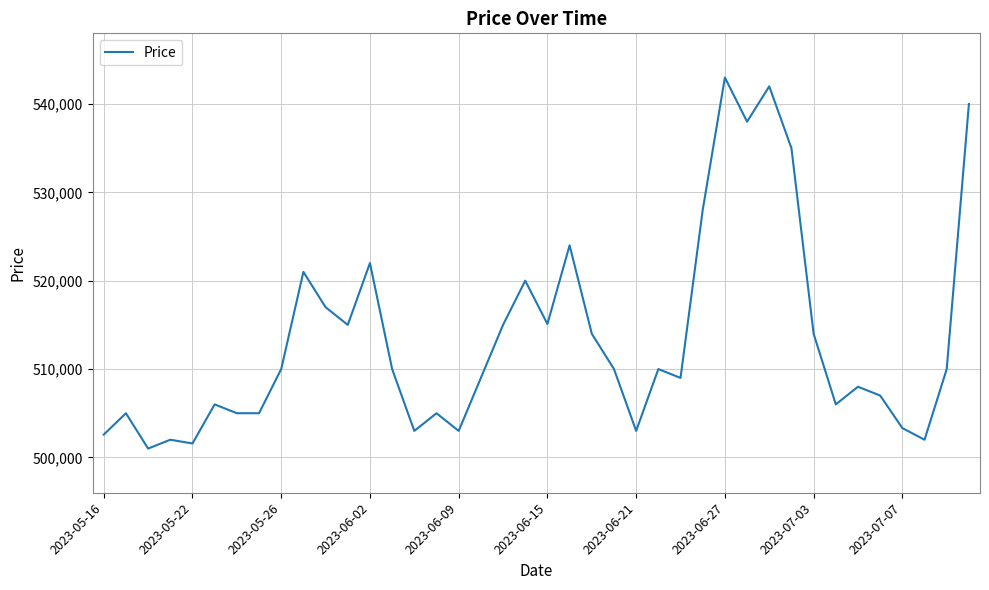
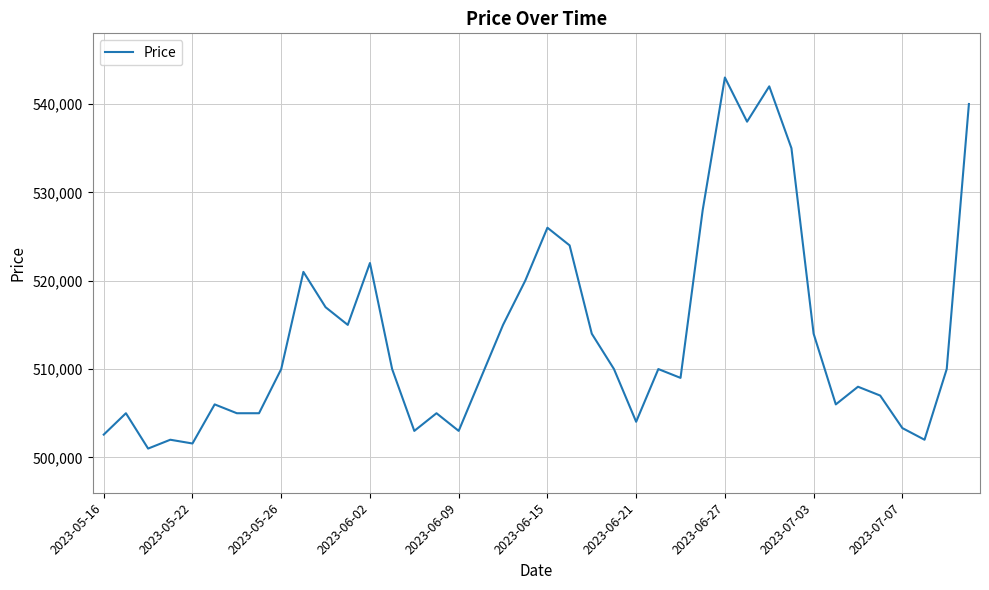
2023-06-15: 515,000 -> 526,000
2023-06-21: 503,000 -> 504,000
